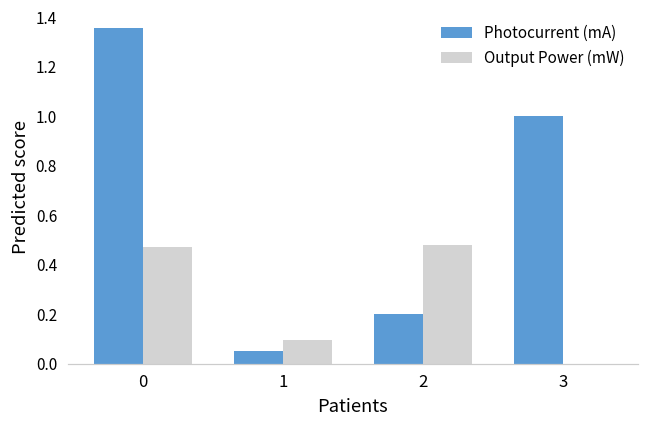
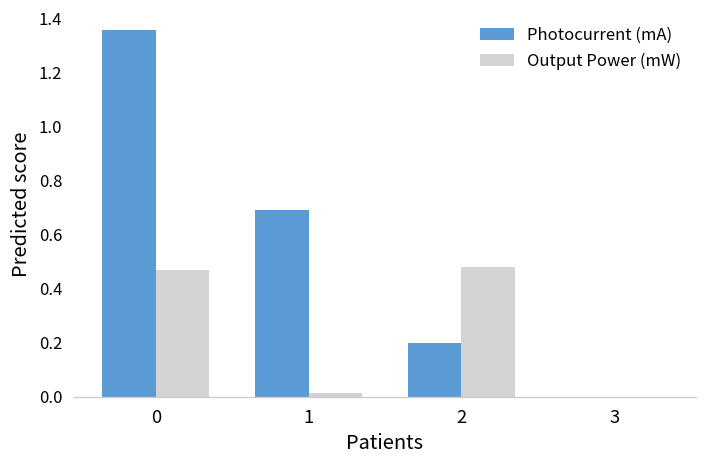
Photocurrent (mA), 1: 0.05 -> 0.69
Output Power (mW), 1: 0.10 -> 0.02
Photocurrent (mA), 3: 1 -> 0
